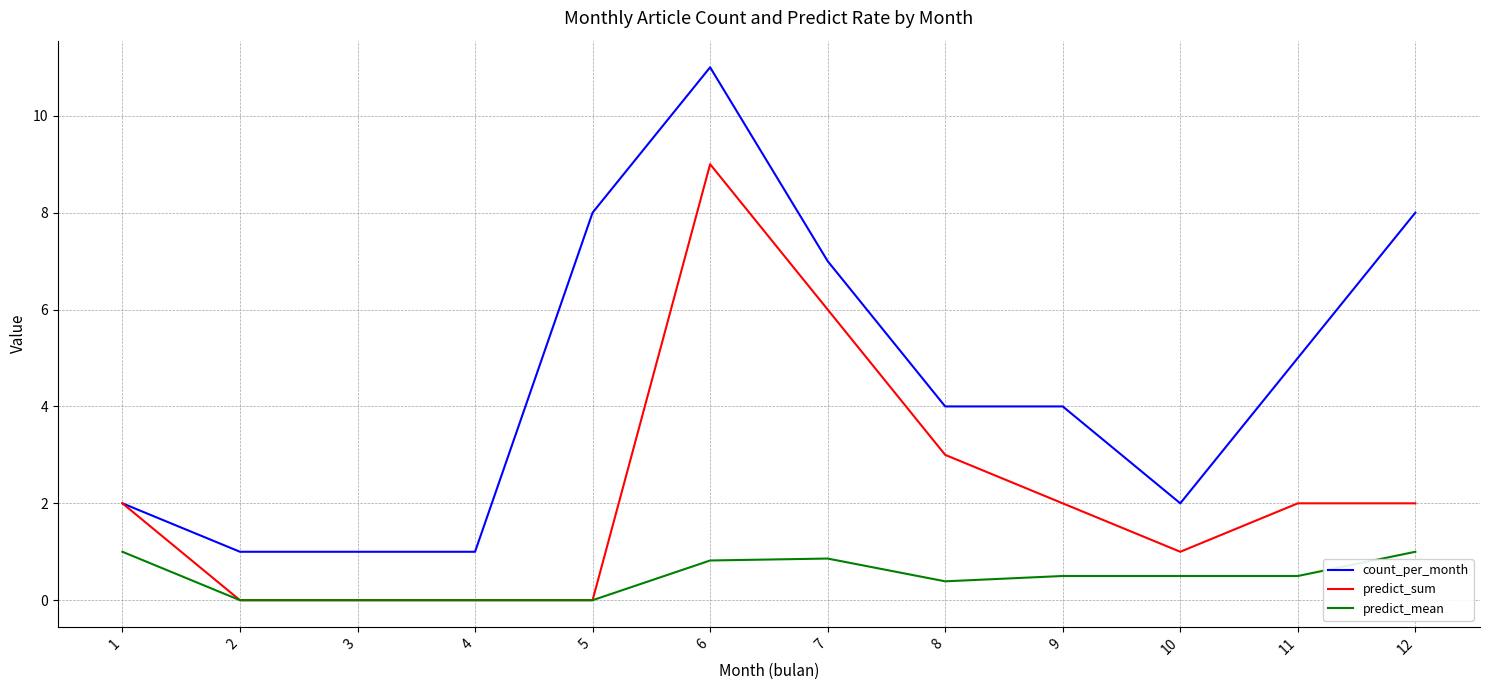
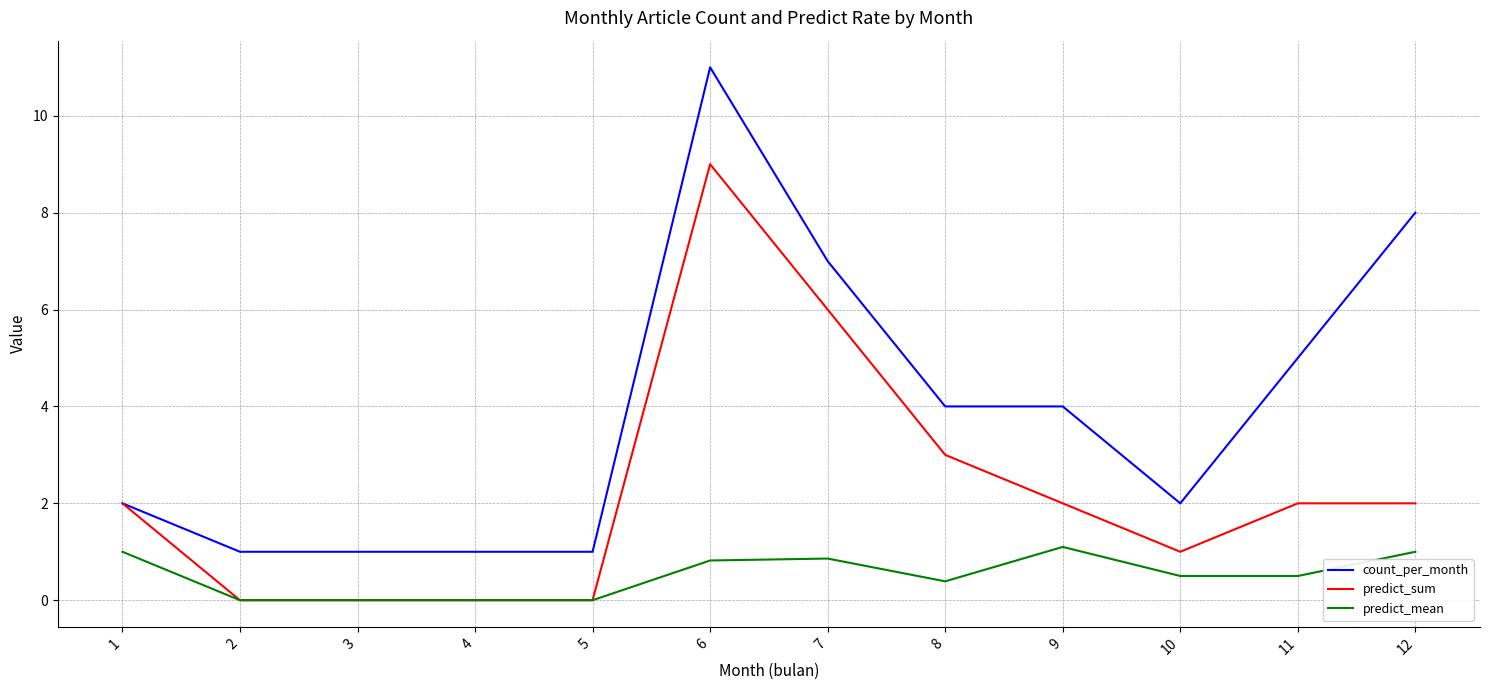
count_per_month, 5: 8 -> 1
predict_mean, 9: 0.5 -> 1.1
